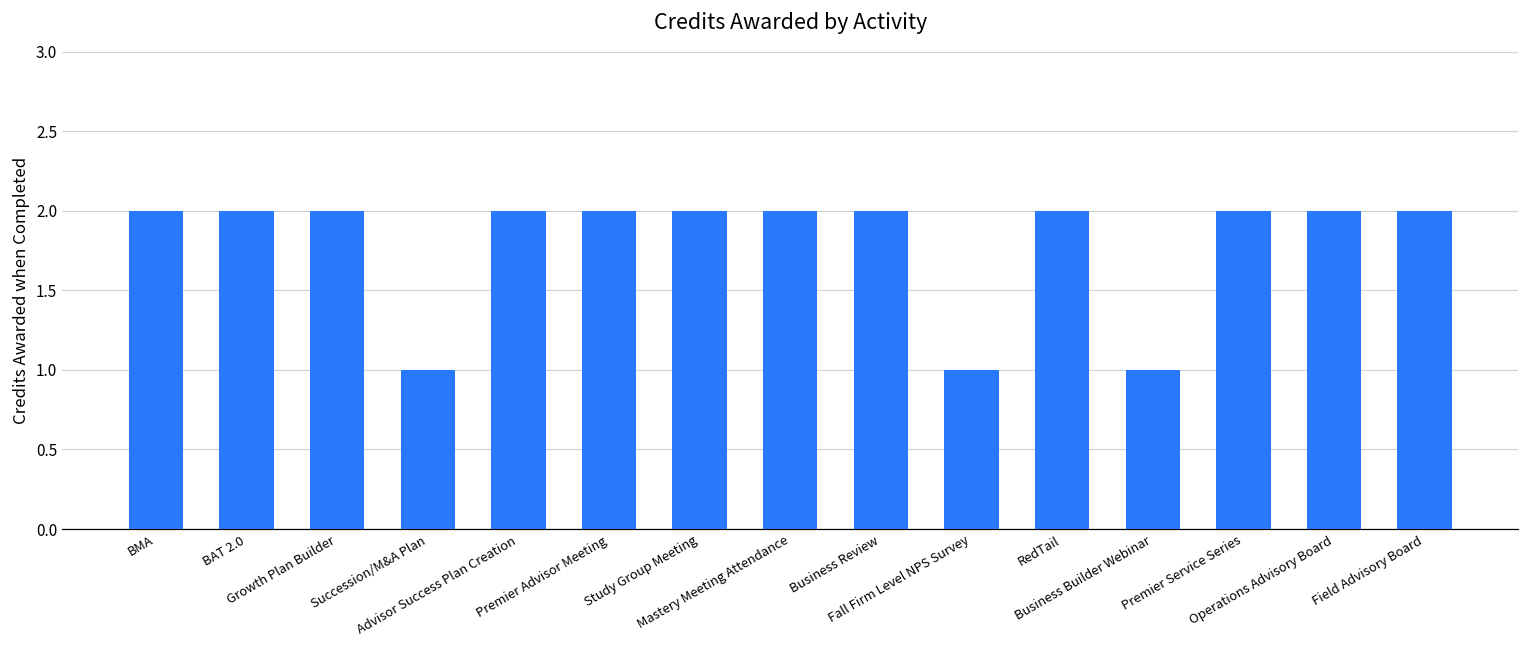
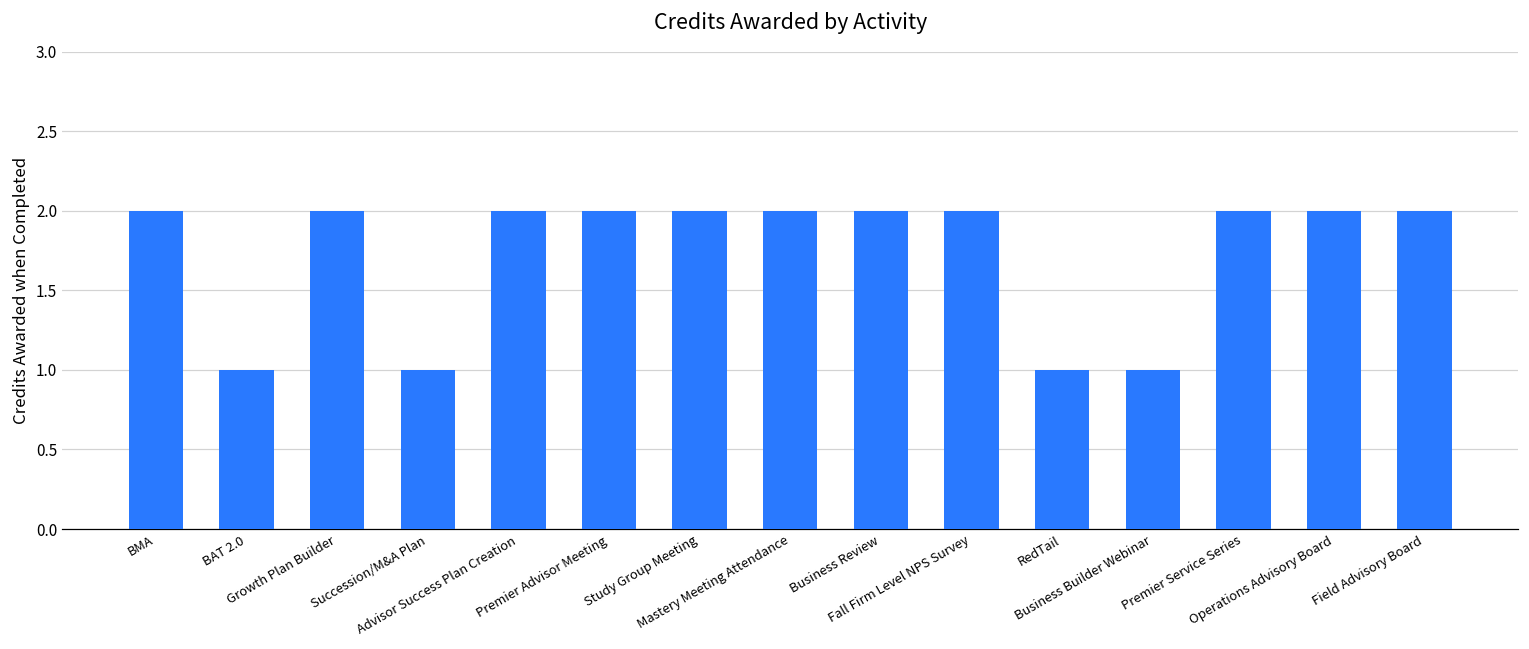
BAT 2.0: 2 -> 1
Fall Firm Level NPS Survey: 1 -> 2
RedTail: 2 -> 1
